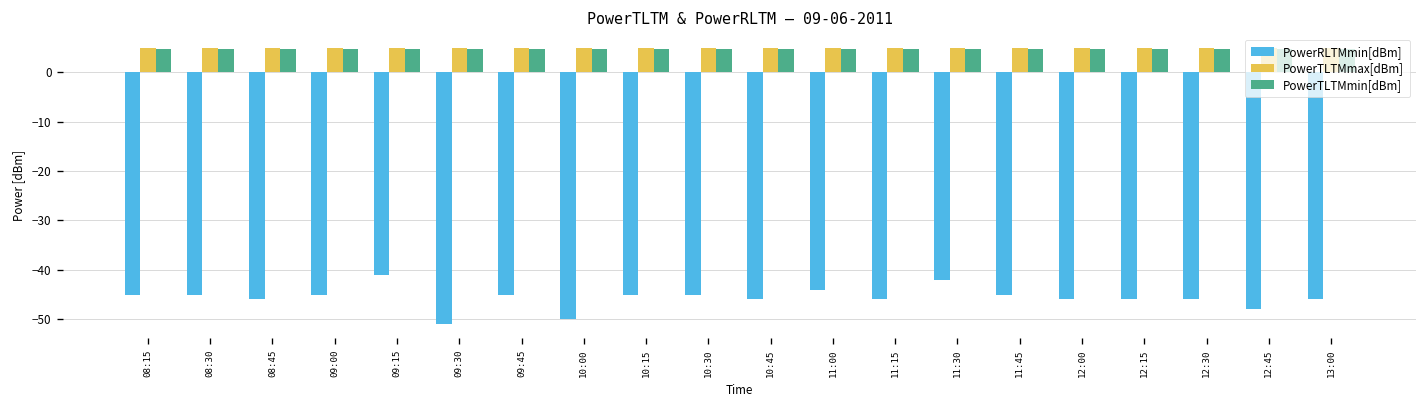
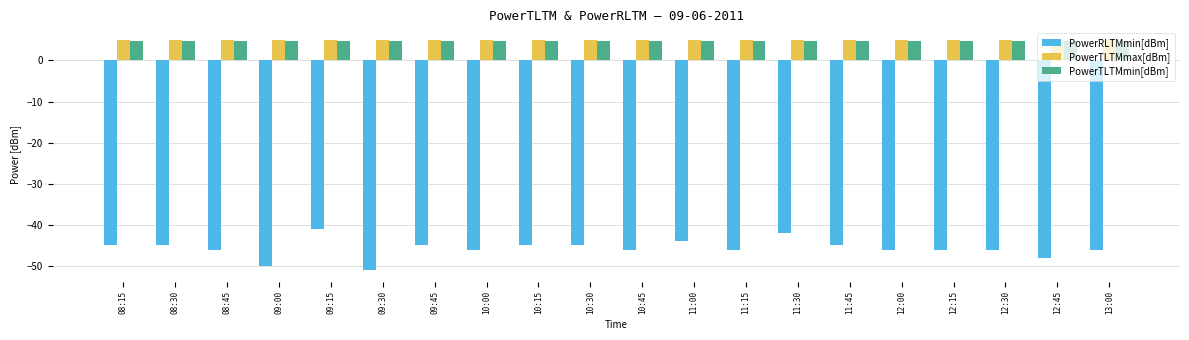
PowerRLTMmin[dBm], 09:00: -45 -> -50
PowerRLTMmin[dBm], 10:00: -50 -> -46
